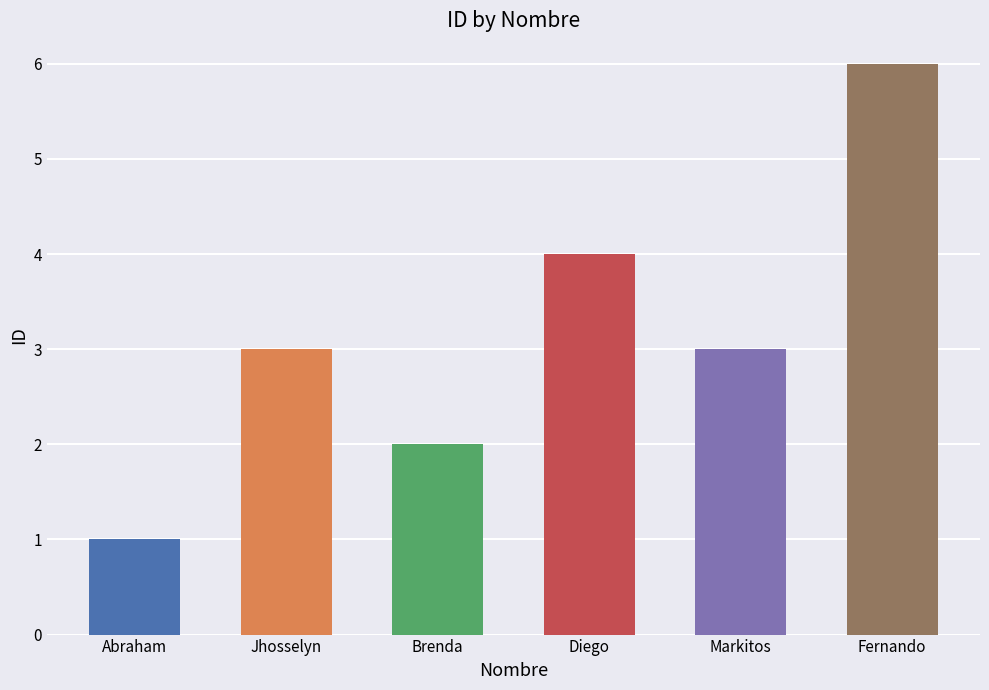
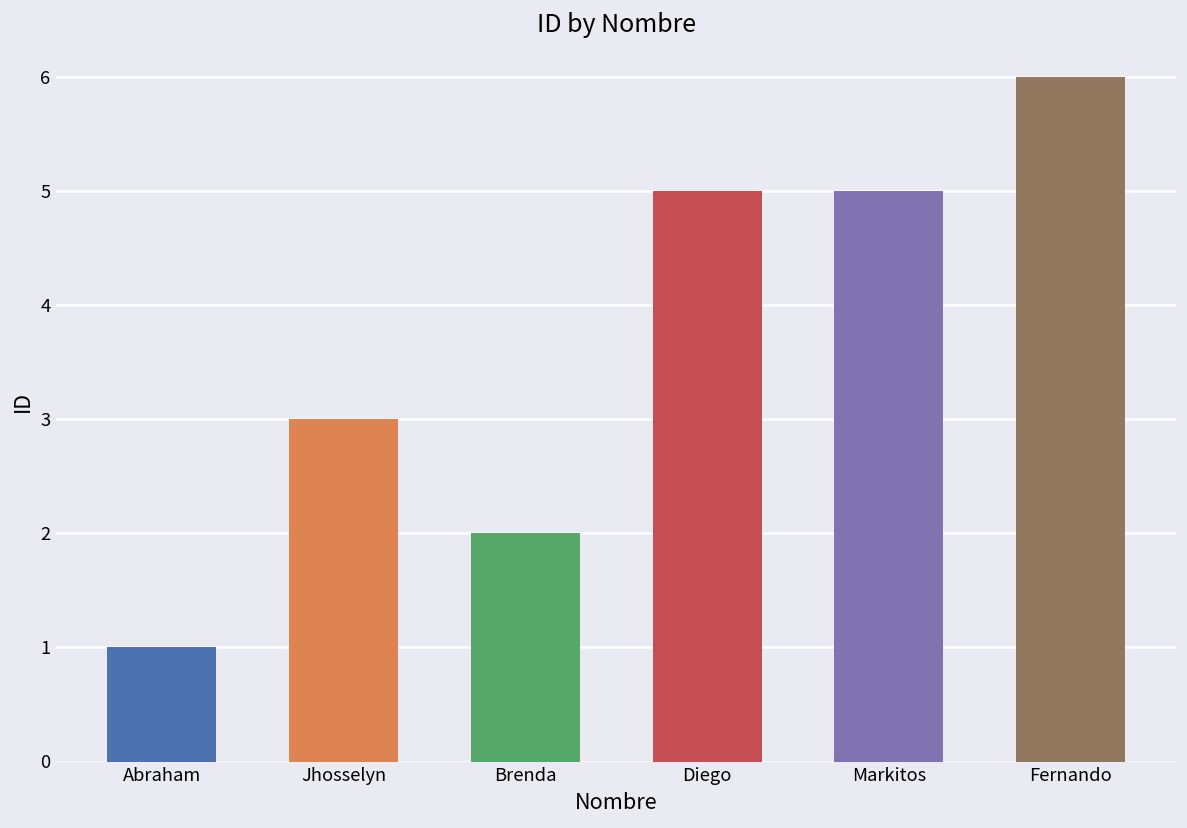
Diego: 4 -> 5
Markitos: 3 -> 5
